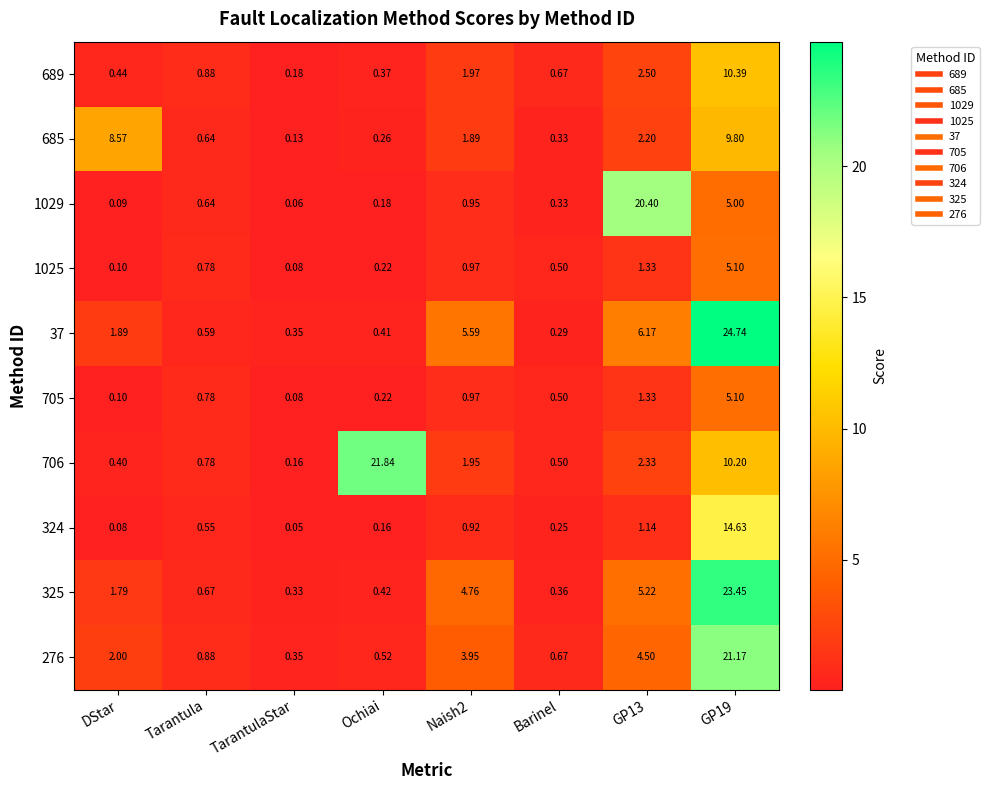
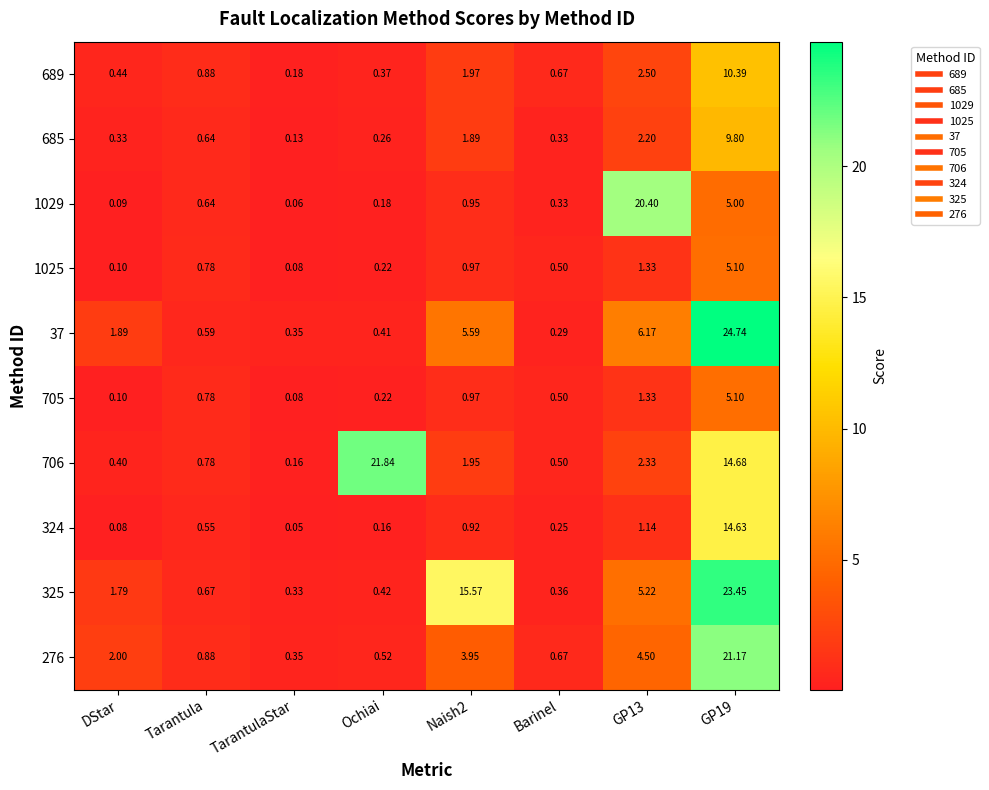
685, DStar: 8.57 -> 0.33
706, GP19: 10.20 -> 14.68
325, Naish2: 4.76 -> 15.57
